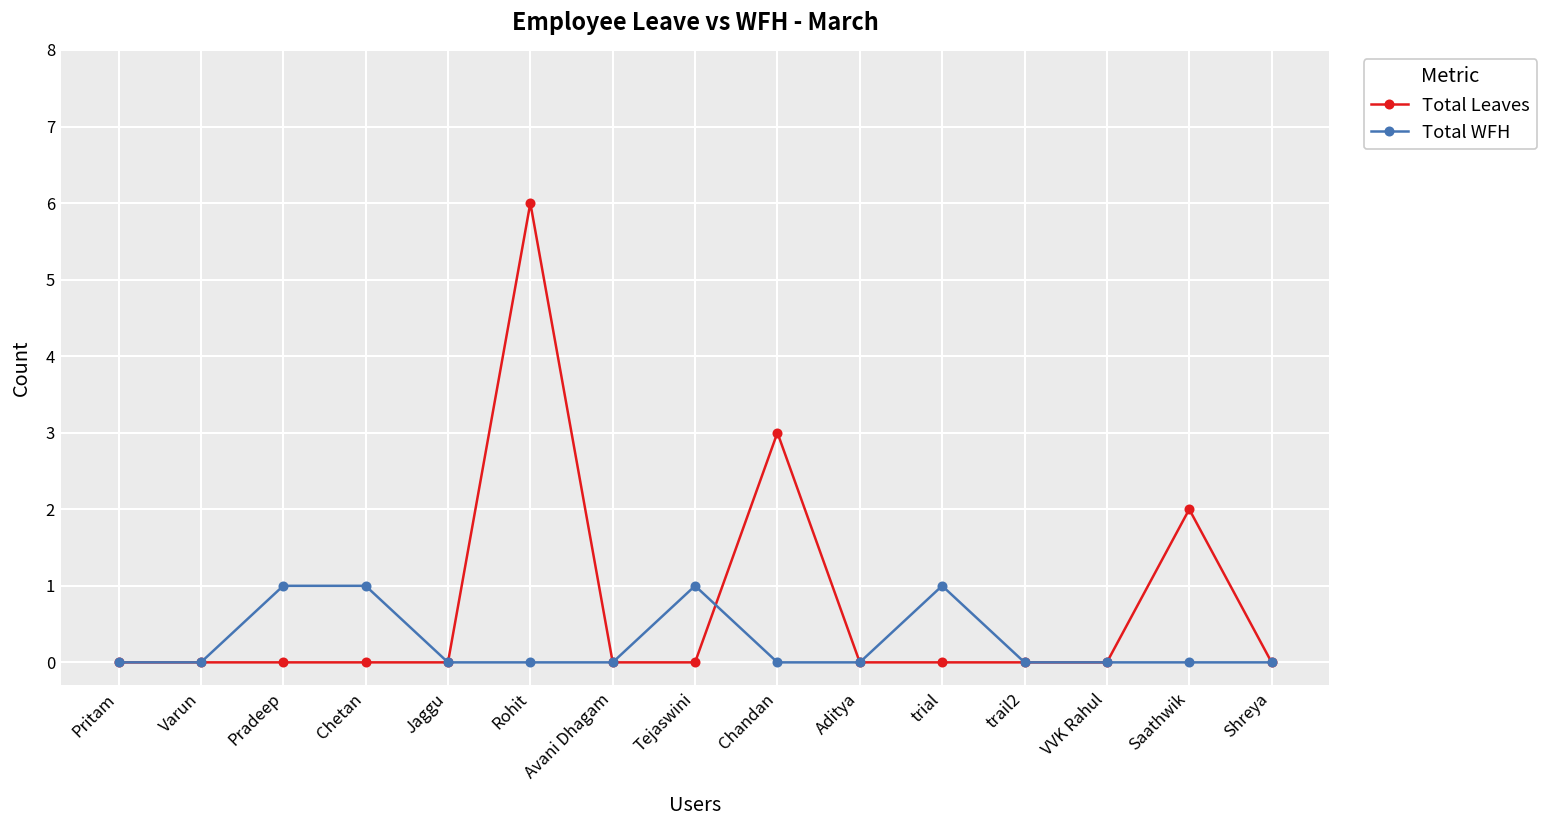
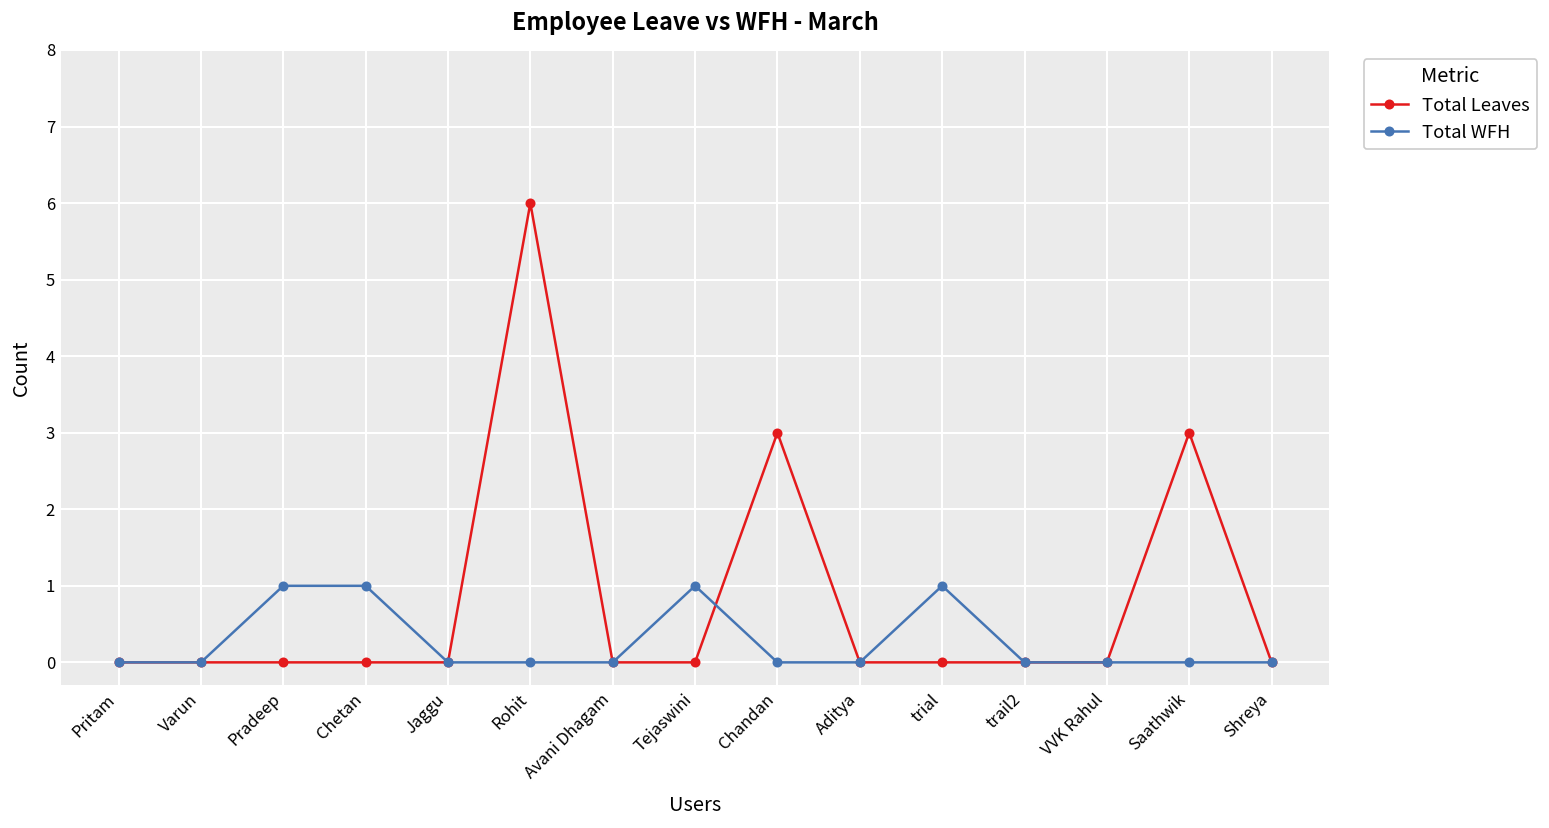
Total Leaves, Saathwik: 2 -> 3
